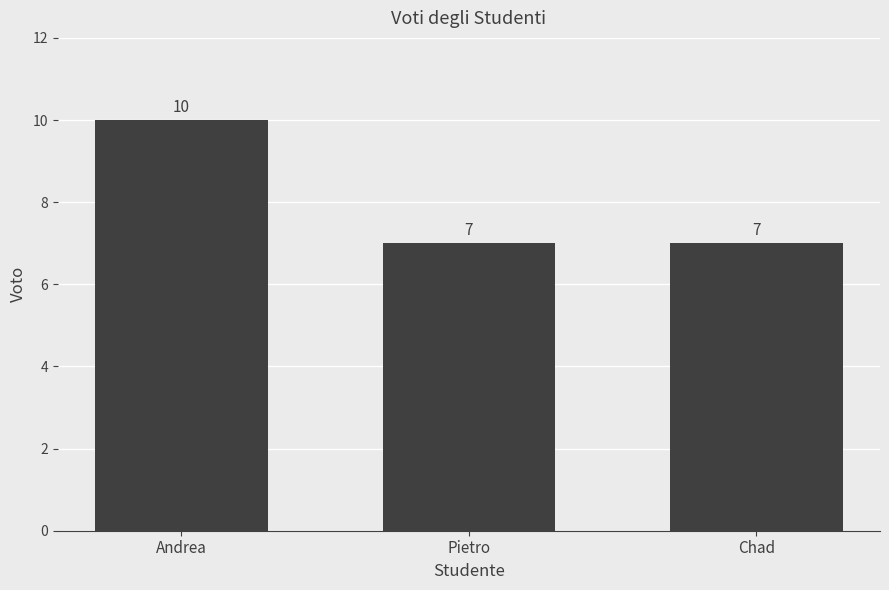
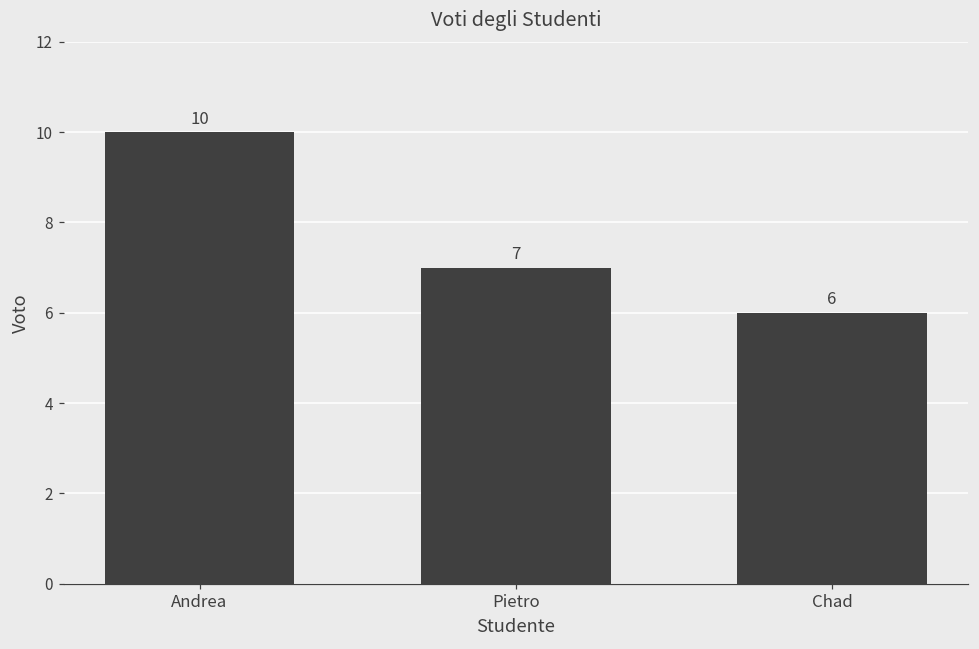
Chad: 7 -> 6
